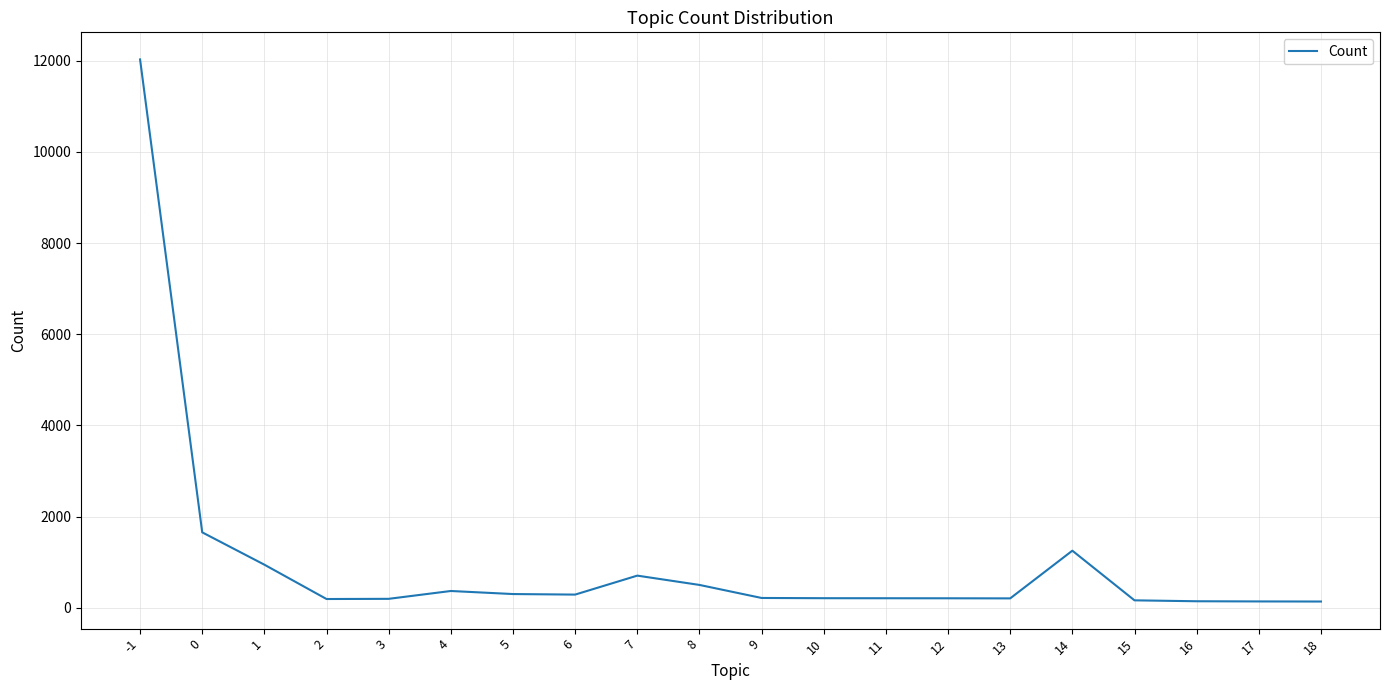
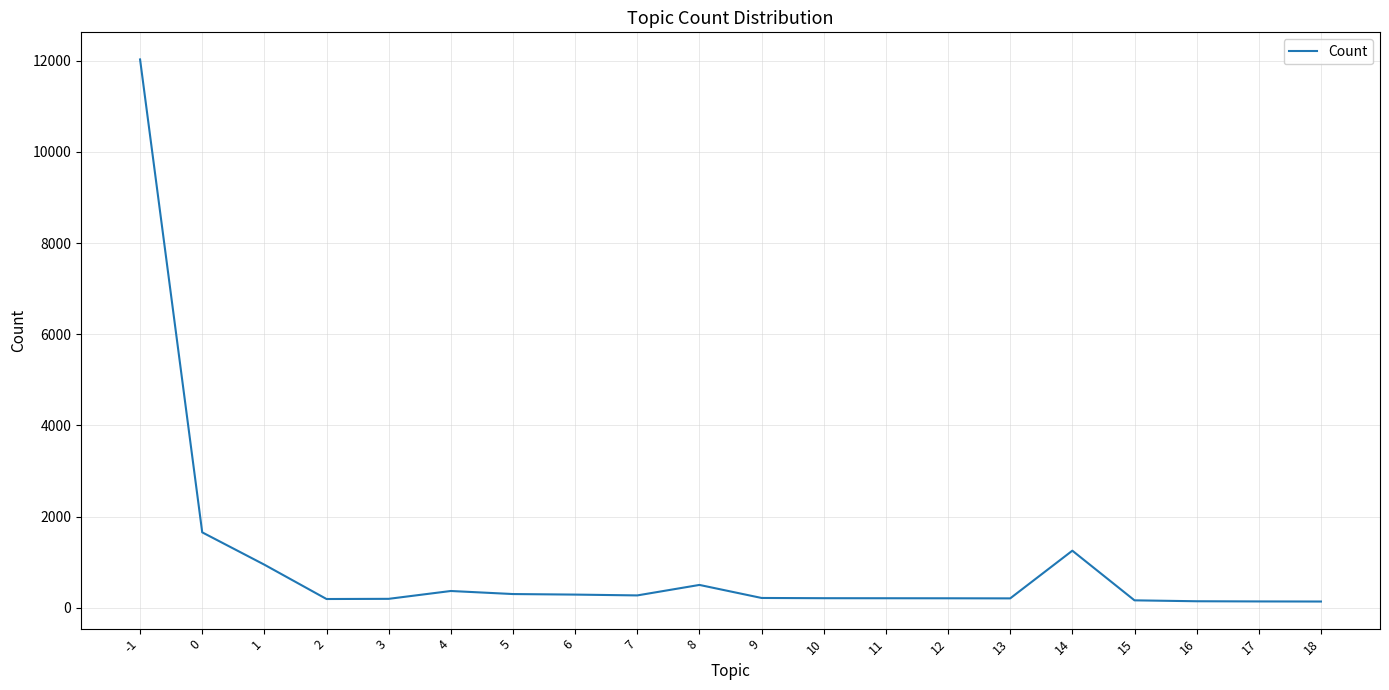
7: 700 -> 300
